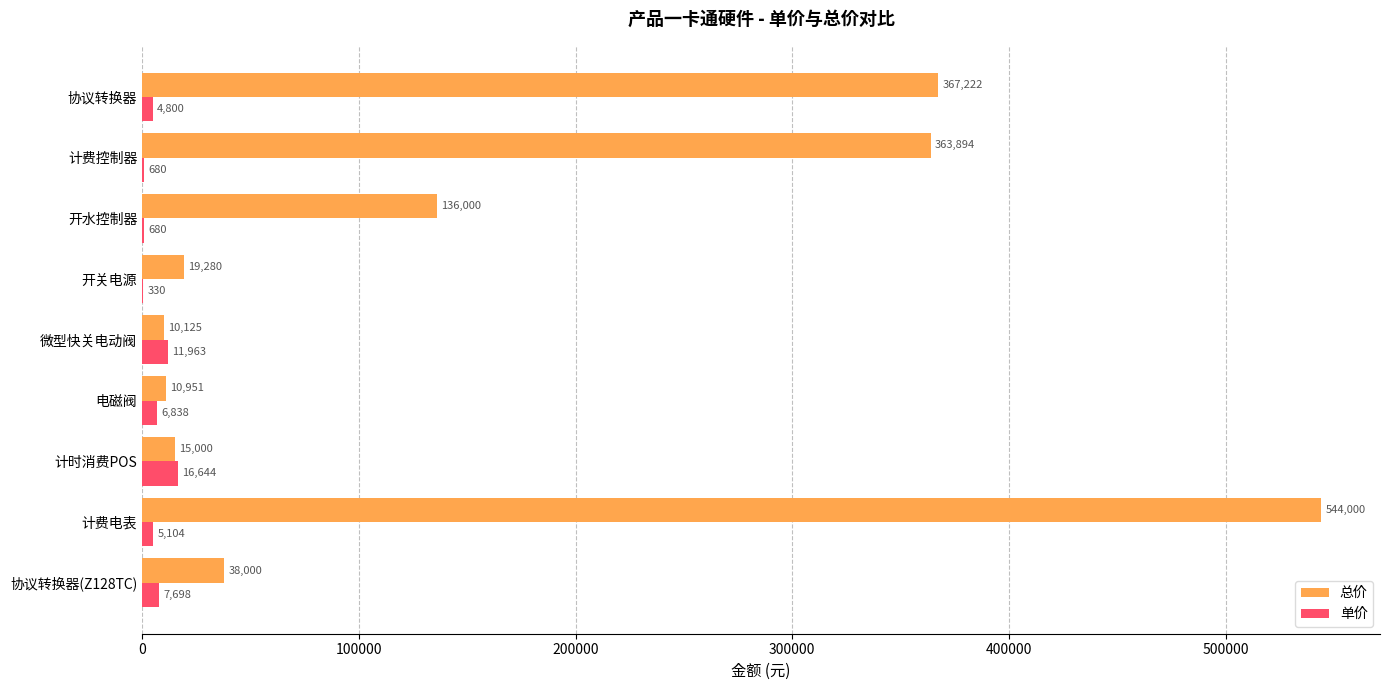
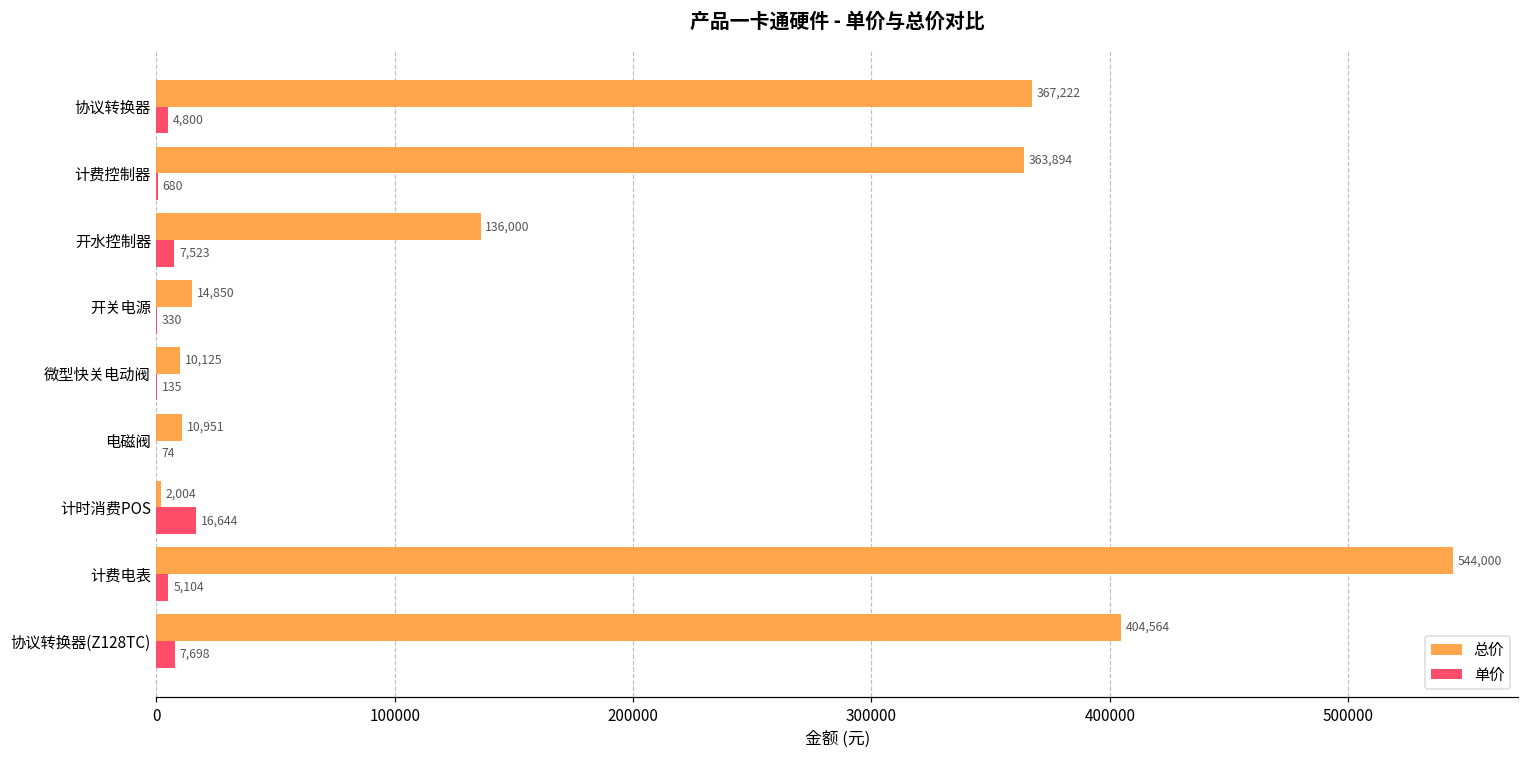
单价, 开水控制器: 680 -> 7,523
总价, 开关电源: 19,280 -> 14,850
单价, 微型快关电动阀: 11,963 -> 135
单价, 电磁阀: 6,838 -> 74
总价, 计时消费POS: 15,000 -> 2,004
总价, 协议转换器(Z128TC): 38,000 -> 404,564
